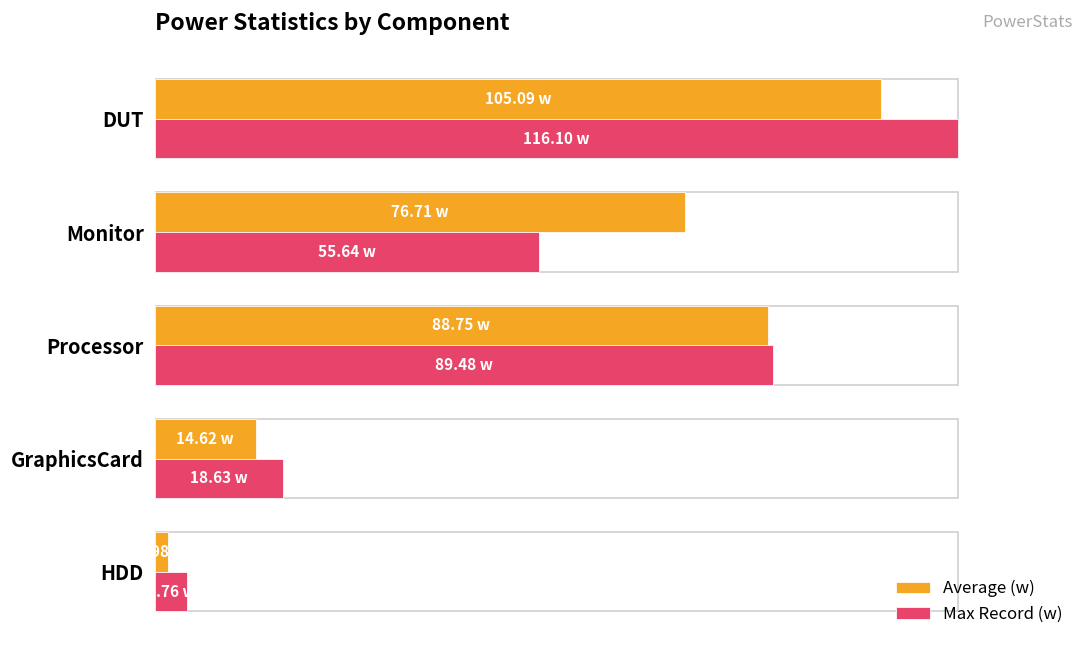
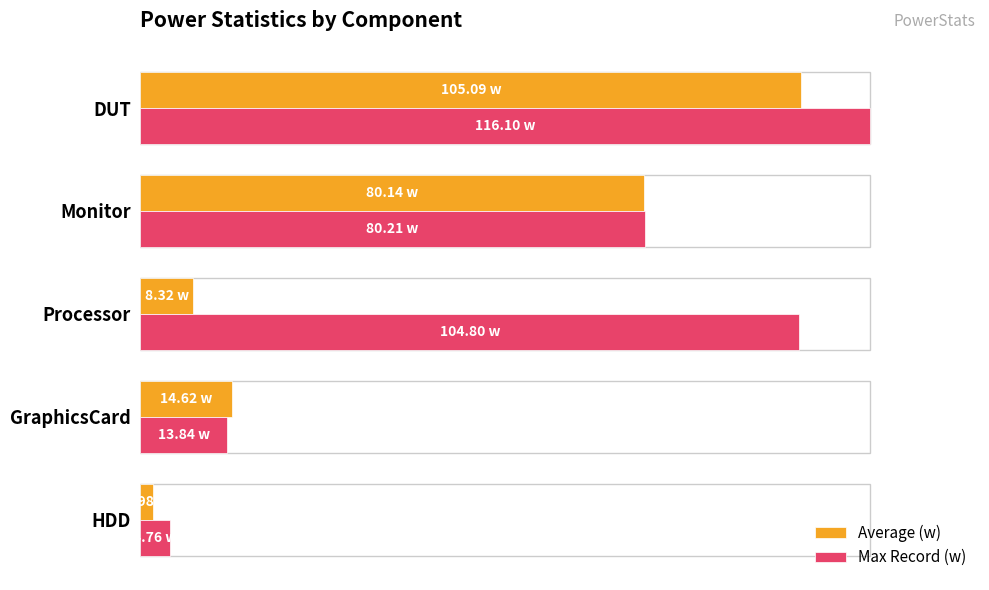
Average (w), Monitor: 76.71 -> 80.14
Max Record (w), Monitor: 55.64 -> 80.21
Average (w), Processor: 88.75 -> 8.32
Max Record (w), Processor: 89.48 -> 104.80
Max Record (w), GraphicsCard: 18.63 -> 13.84
